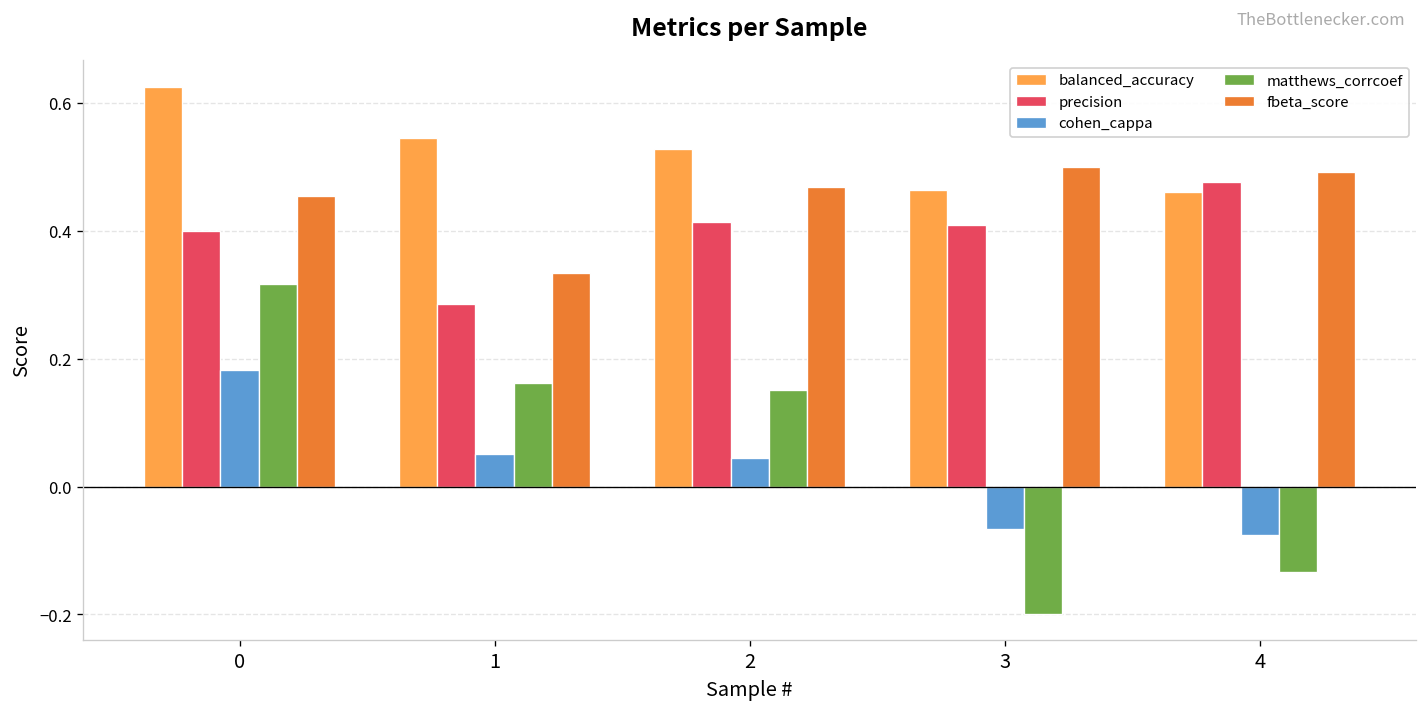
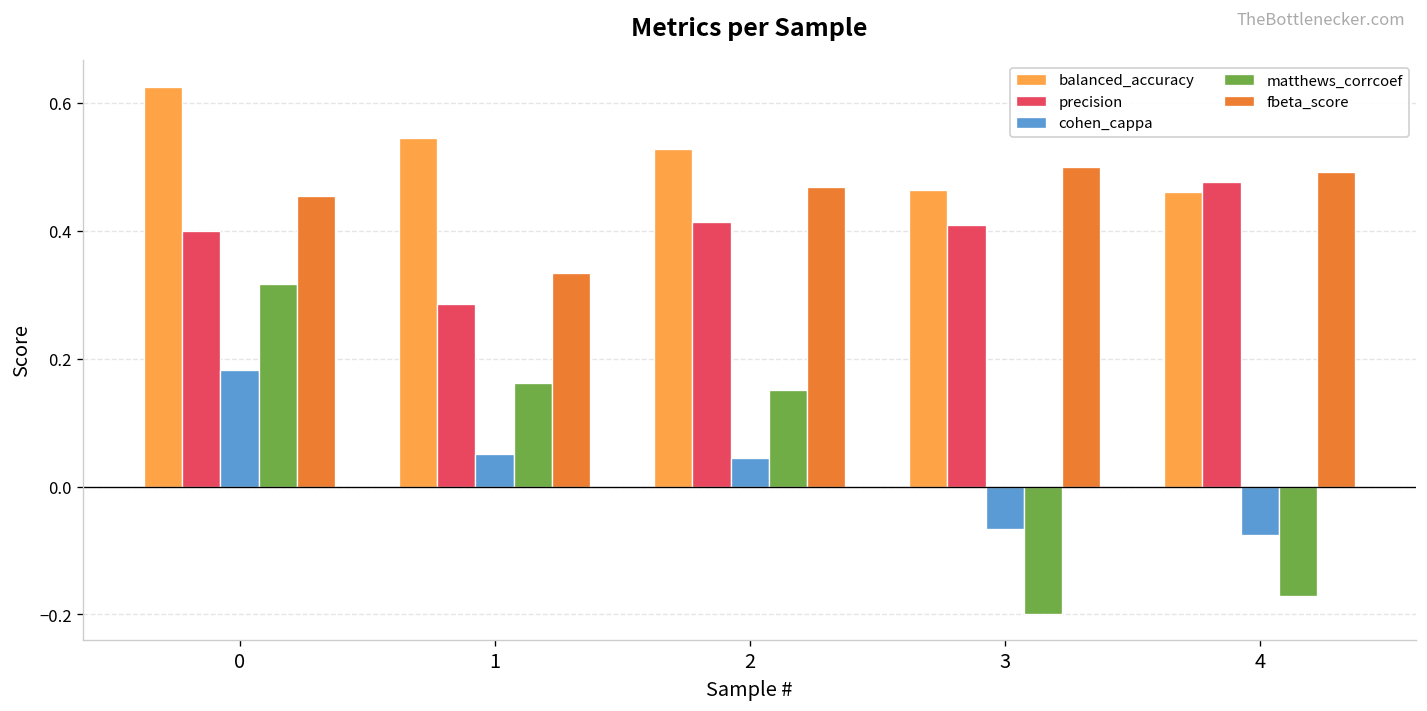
matthews_corrcoef, 4: -0.13 -> -0.17
